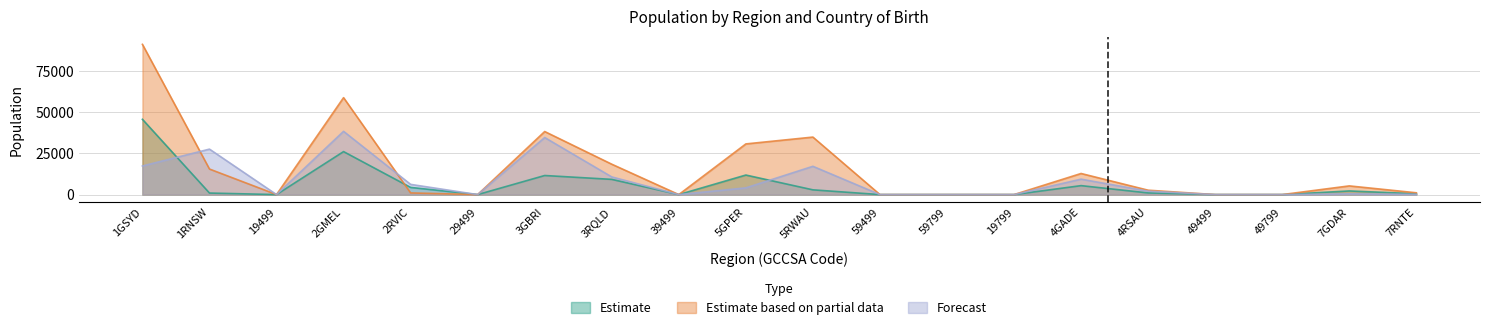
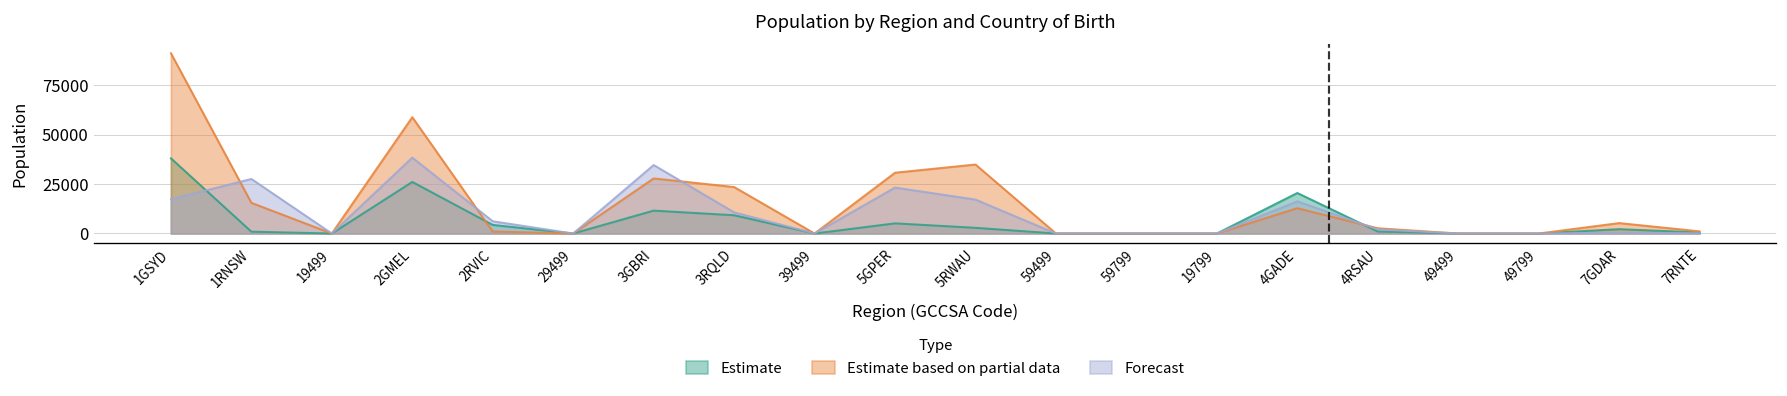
Estimate, 1GSYD: 46000 -> 38000
Estimate based on partial data, 3GBRI: 38000 -> 28000
Estimate based on partial data, 3RQLD: 18000 -> 24000
Estimate, 5GPER: 12000 -> 5000
Forecast, 5GPER: 4000 -> 23000
Estimate, 4GADE: 5000 -> 21000
Forecast, 4GADE: 9000 -> 16000
